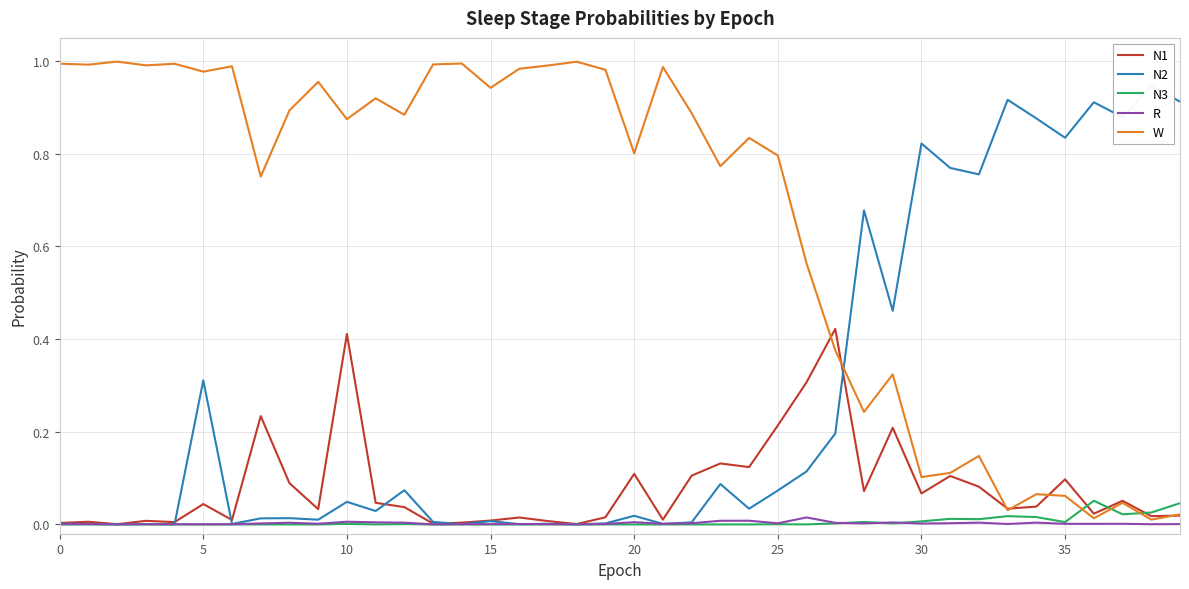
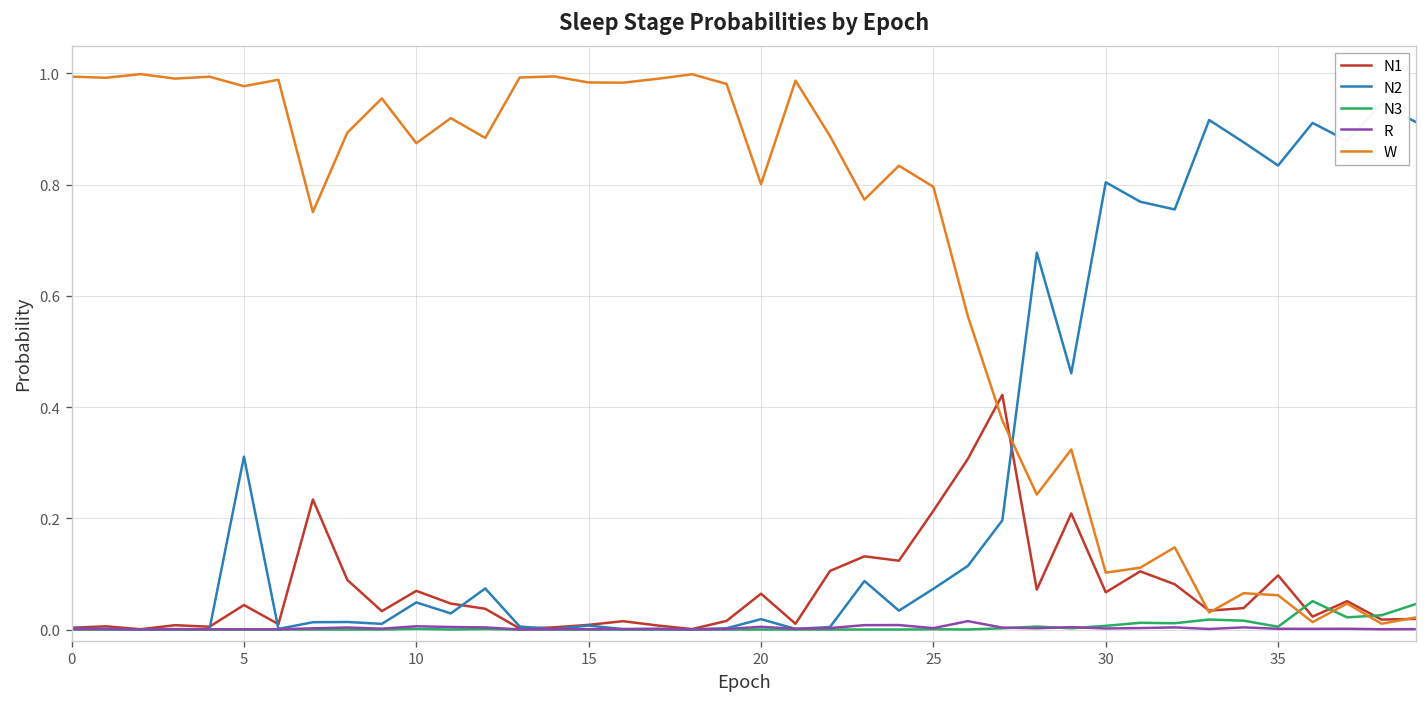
N1, 10: 0.41 -> 0.07
W, 15: 0.94 -> 0.98
N1, 20: 0.11 -> 0.06
N2, 30: 0.82 -> 0.80
